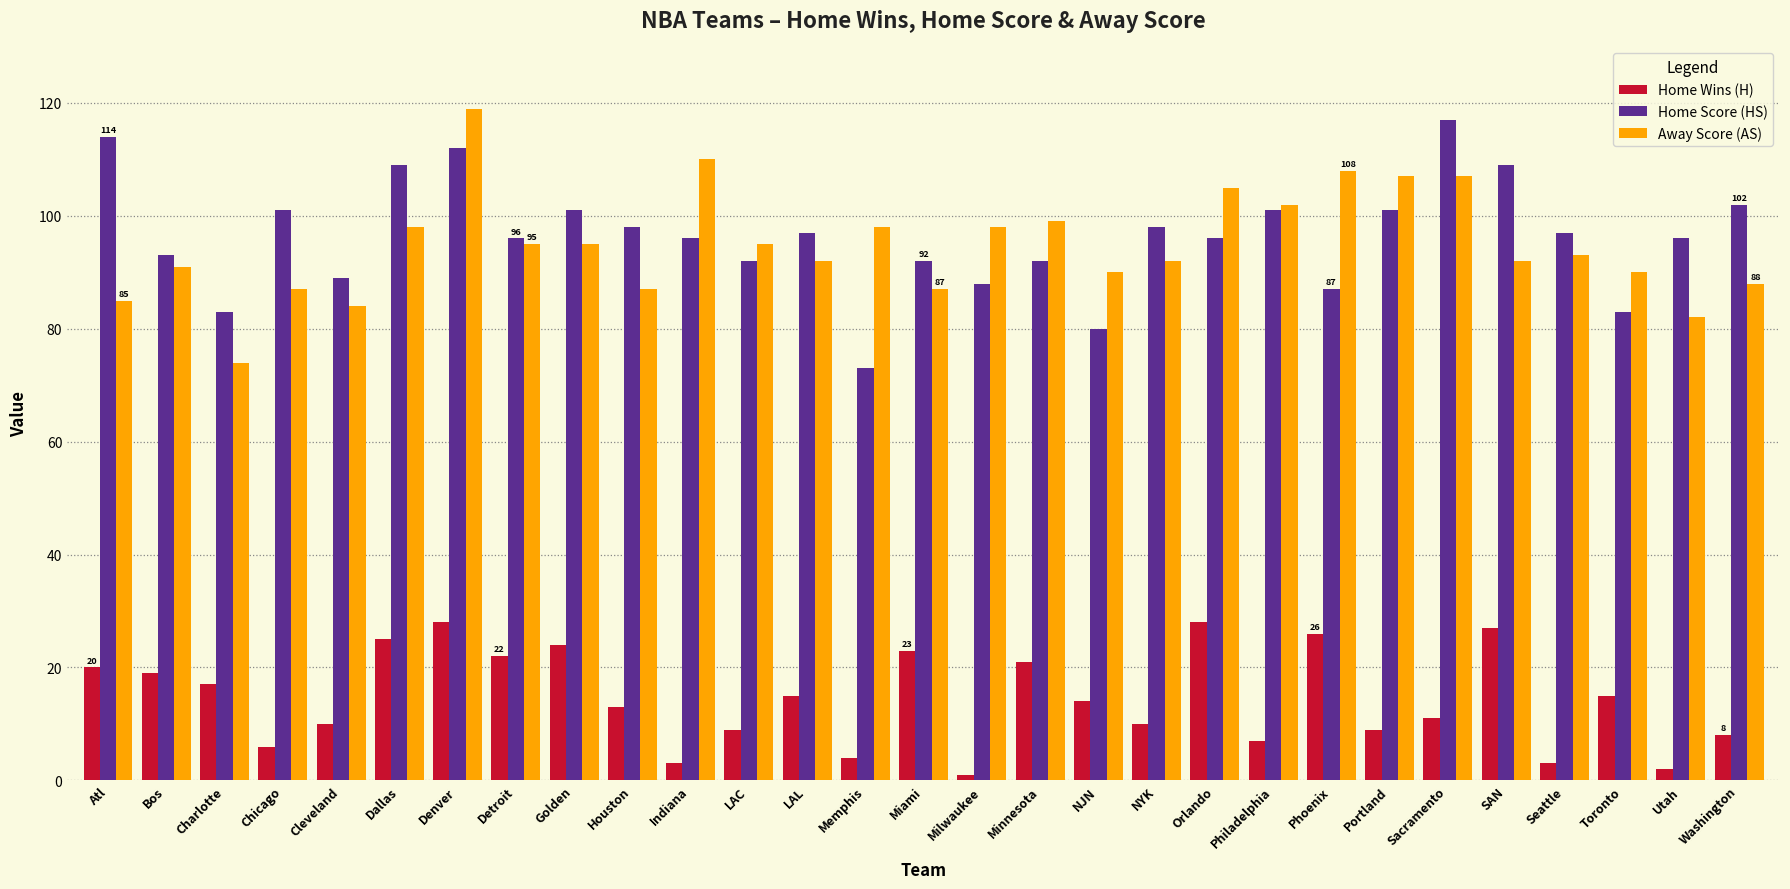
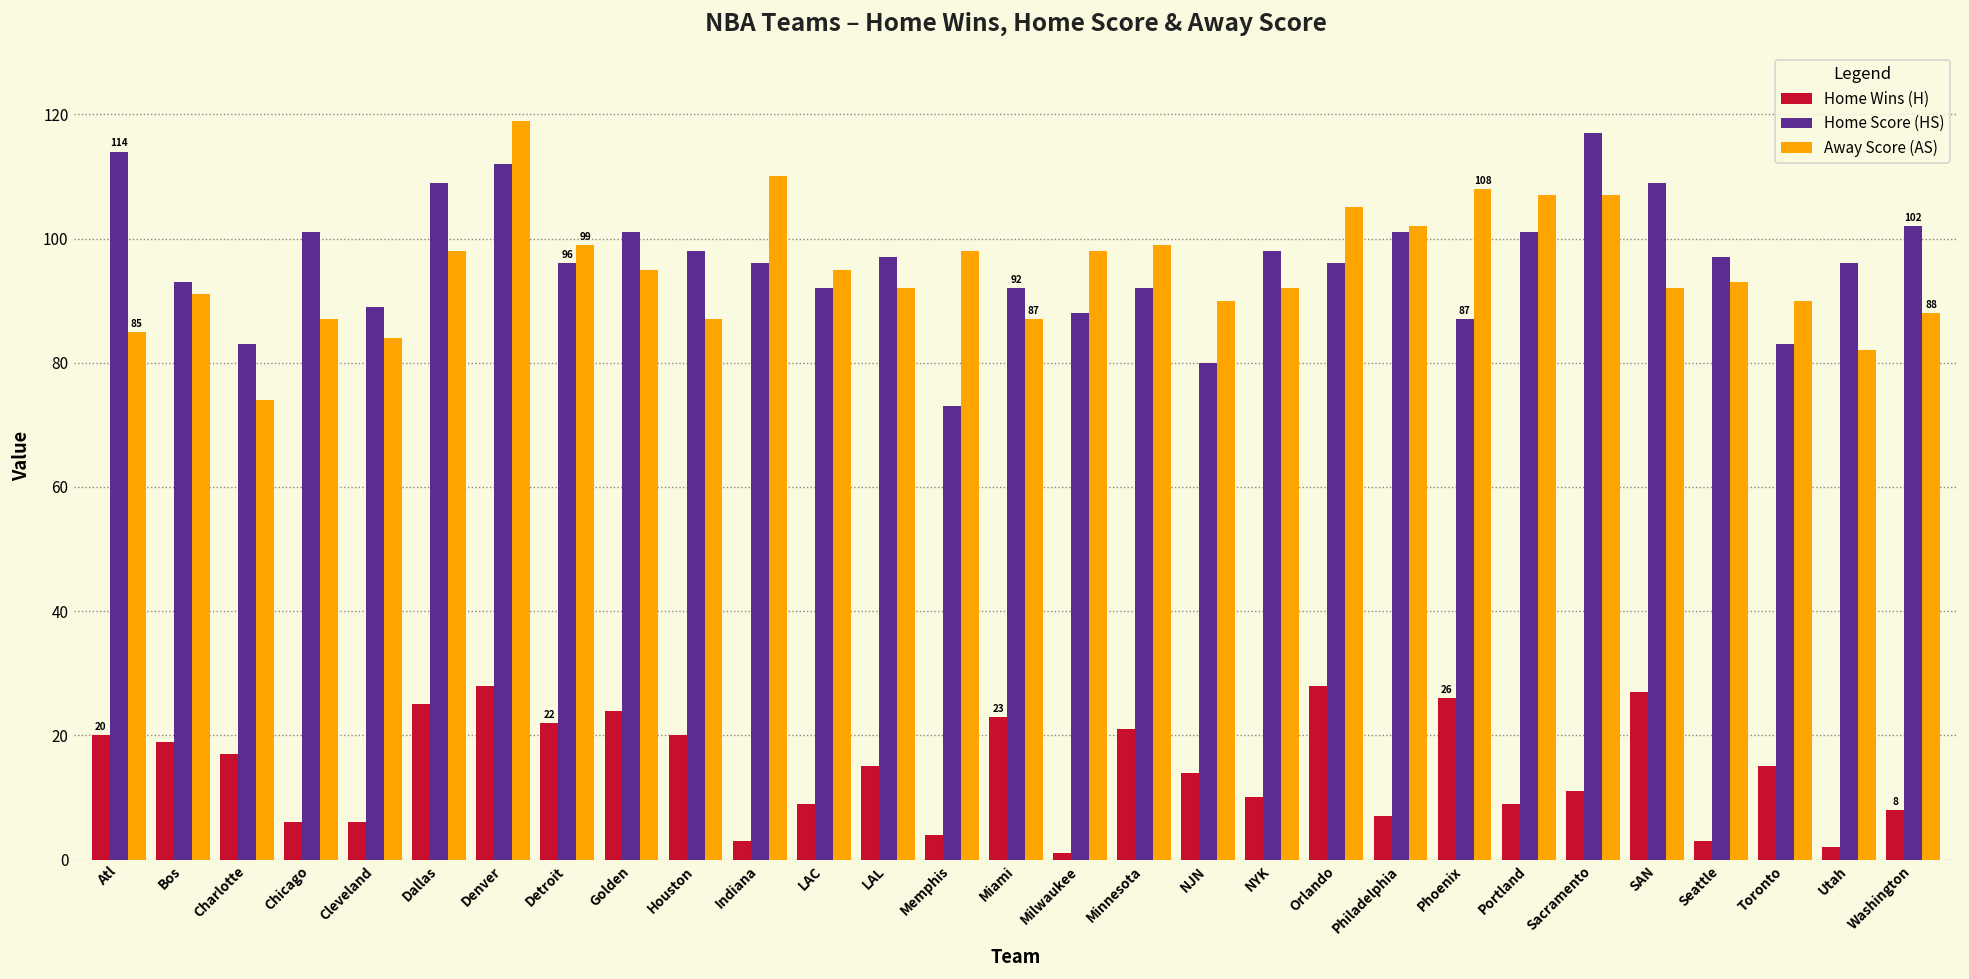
Home Wins (H), Cleveland: 10 -> 6
Away Score (AS), Detroit: 95 -> 99
Home Wins (H), Houston: 13 -> 20
